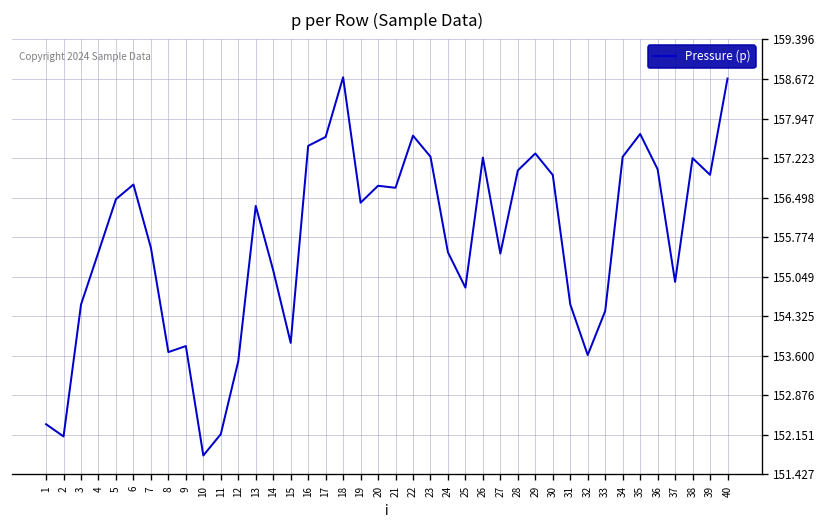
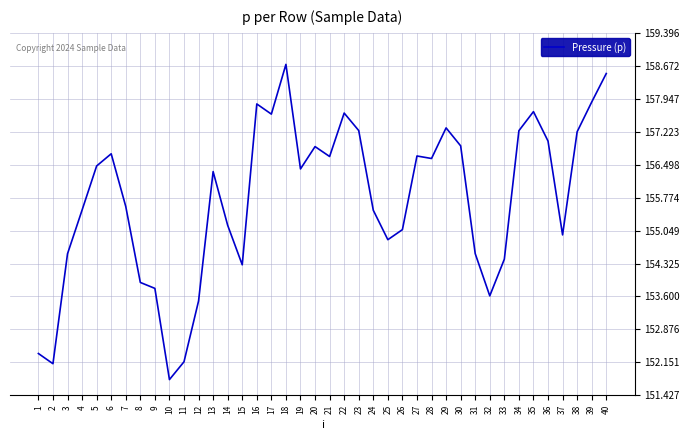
8: 153.7 -> 153.9
15: 153.8 -> 154.3
16: 157.4 -> 157.8
20: 156.7 -> 156.9
26: 157.2 -> 155.1
27: 155.5 -> 156.7
28: 157.0 -> 156.6
39: 156.9 -> 157.9
40: 158.7 -> 158.5
